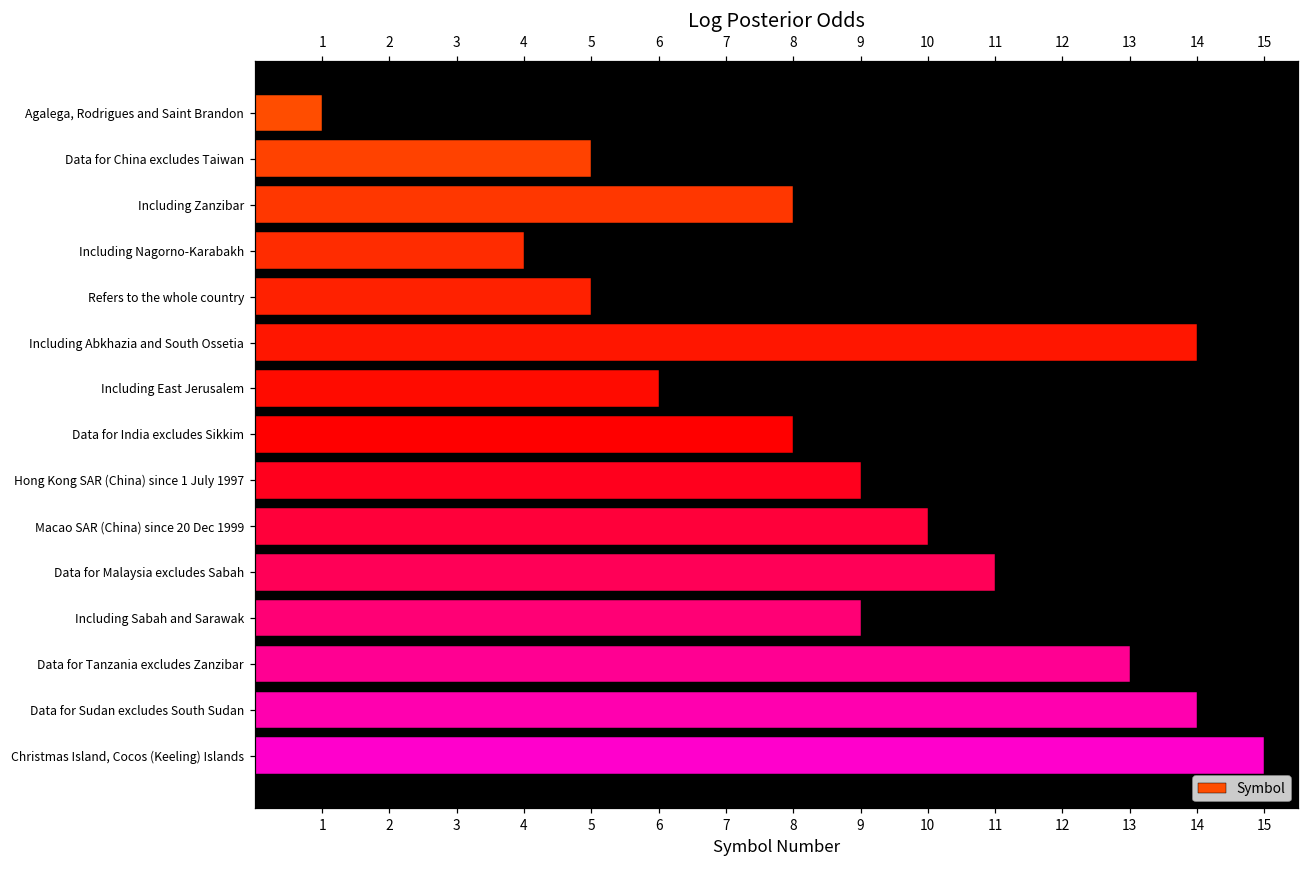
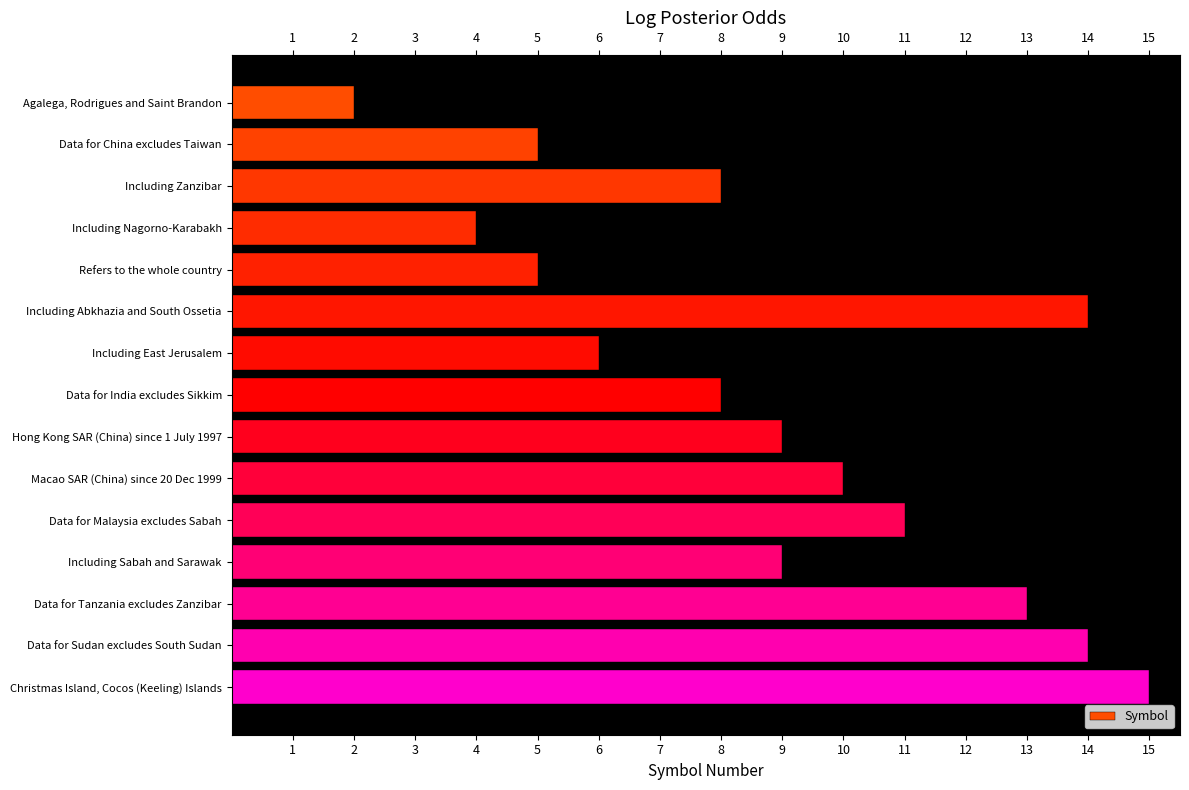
Agalega, Rodrigues and Saint Brandon: 1 -> 2
